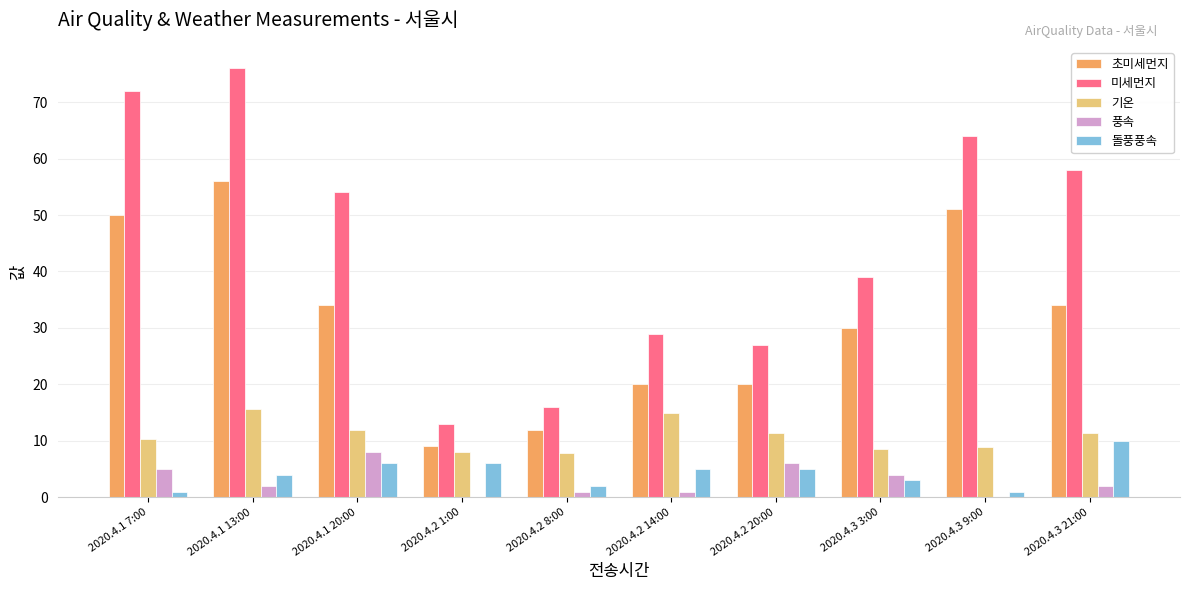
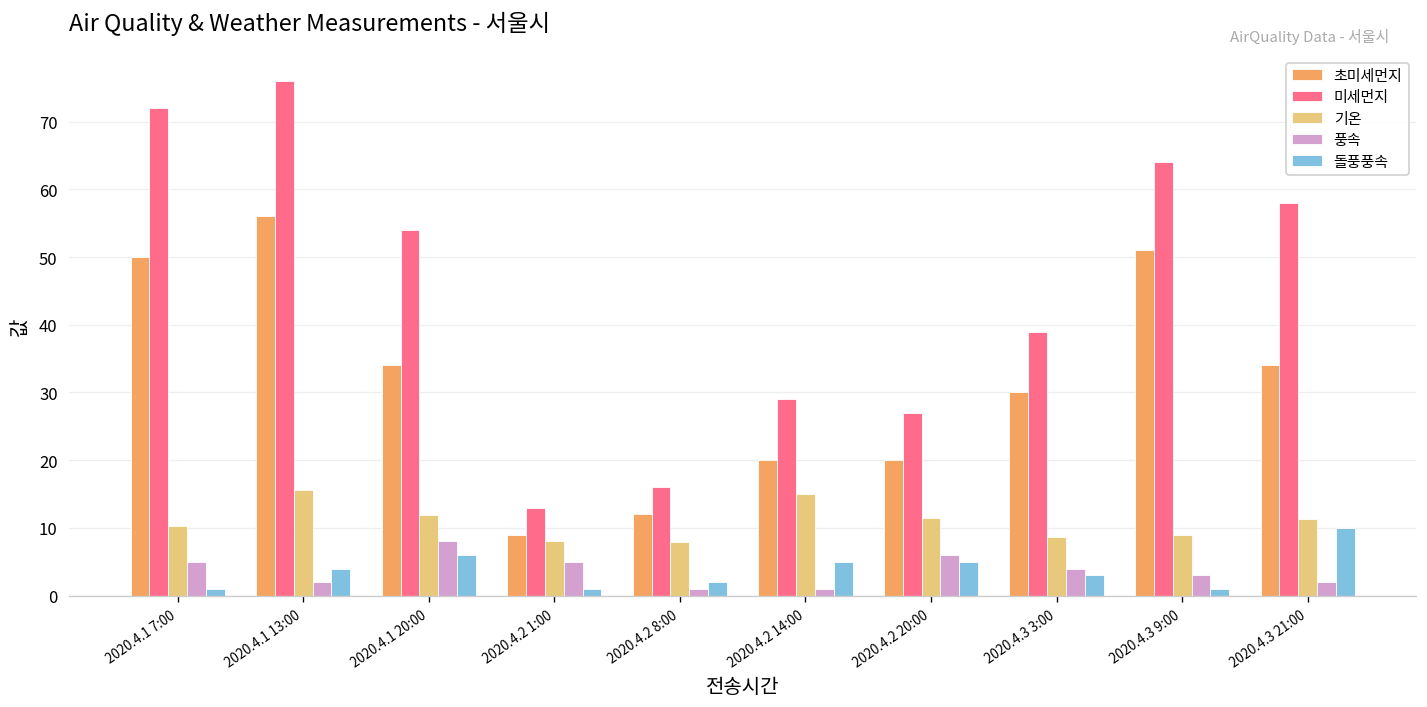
풍속, 2020.4.2 1:00: 0 -> 5
돌풍풍속, 2020.4.2 1:00: 6 -> 1
풍속, 2020.4.3 9:00: 0 -> 3
